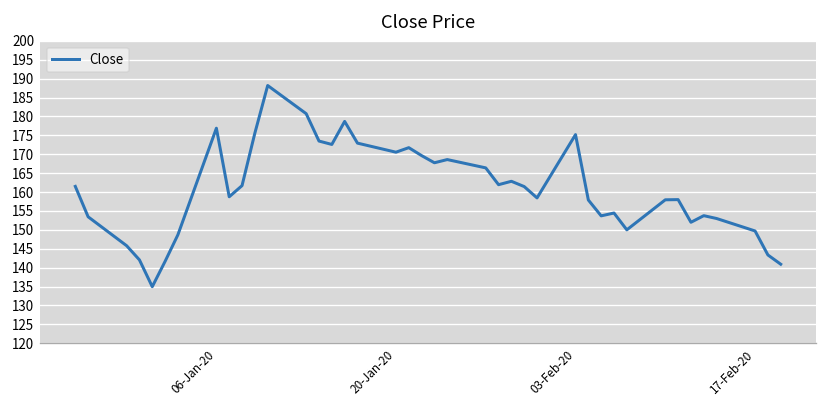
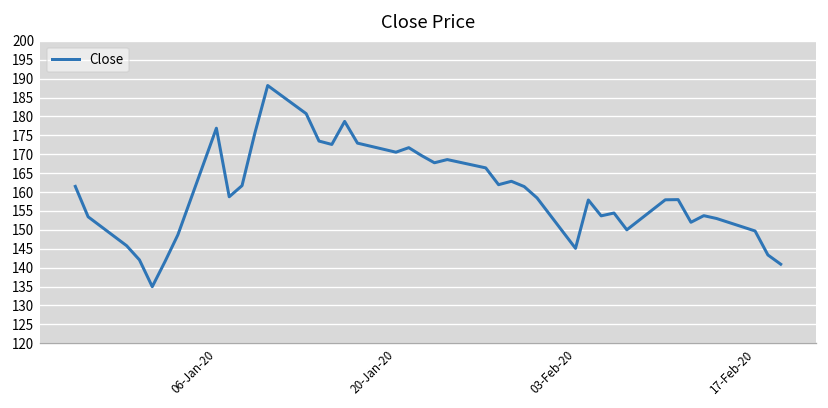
03-Feb-20: 175 -> 145
